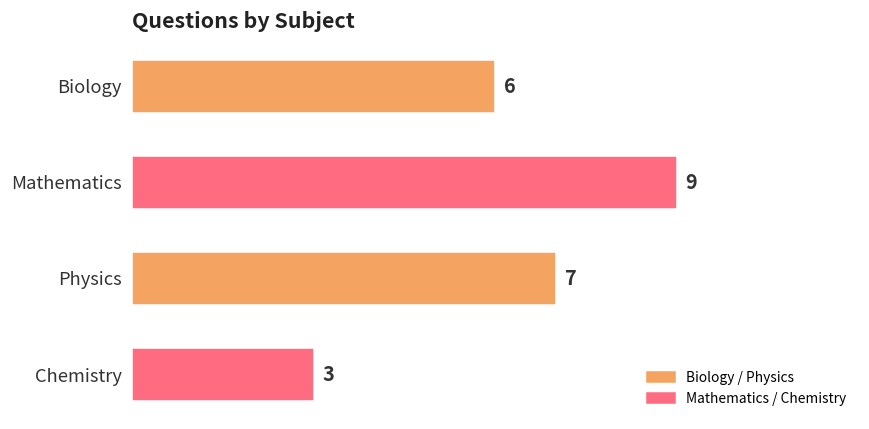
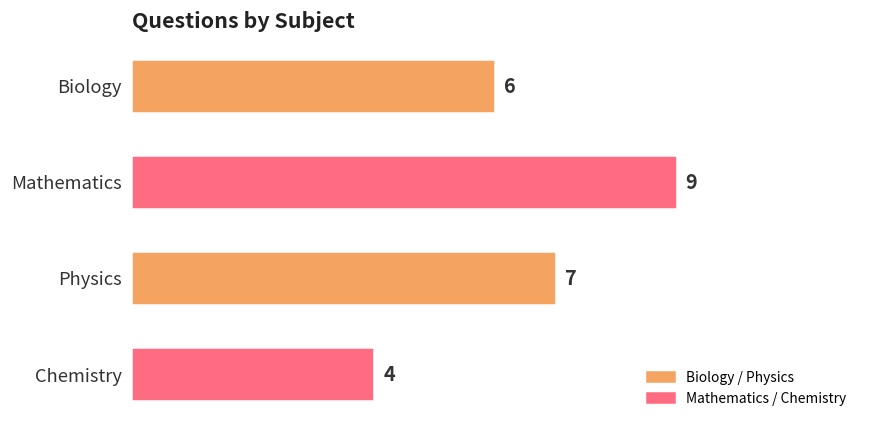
Chemistry: 3 -> 4
